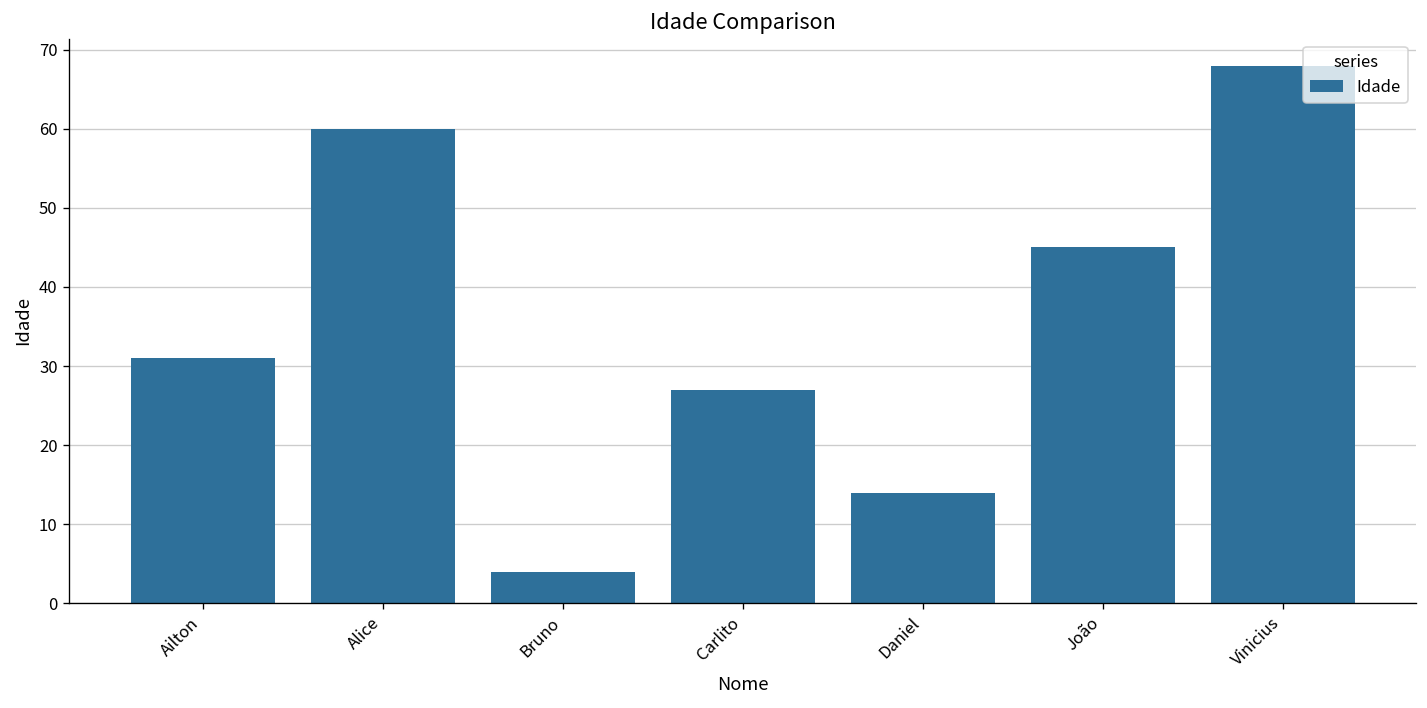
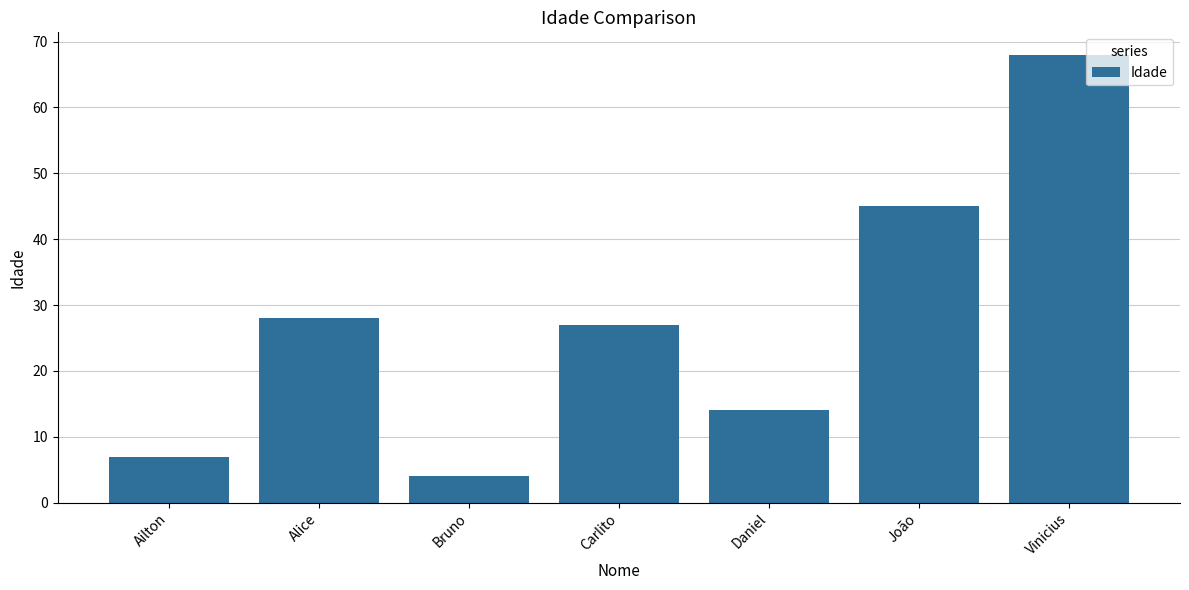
Ailton: 31 -> 7
Alice: 60 -> 28
